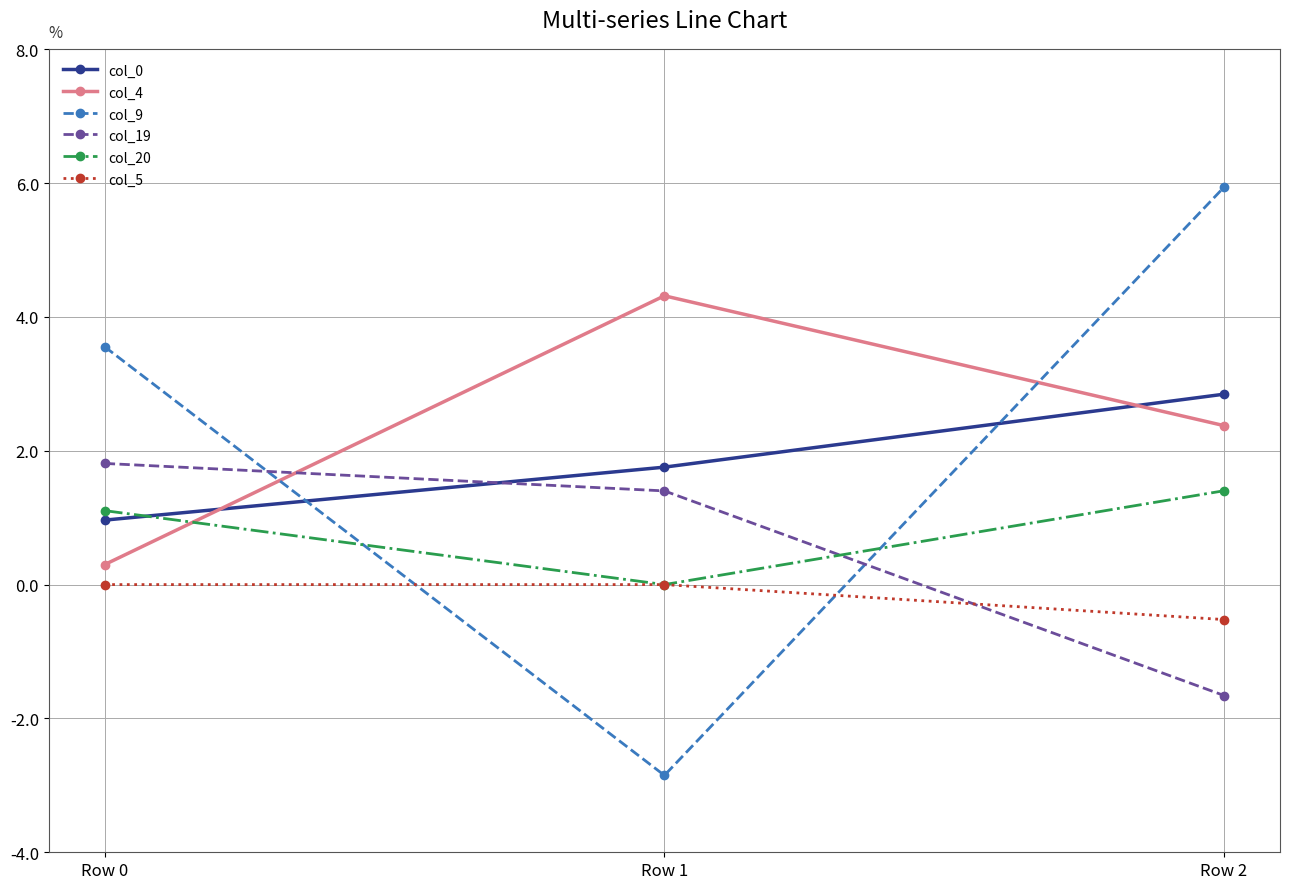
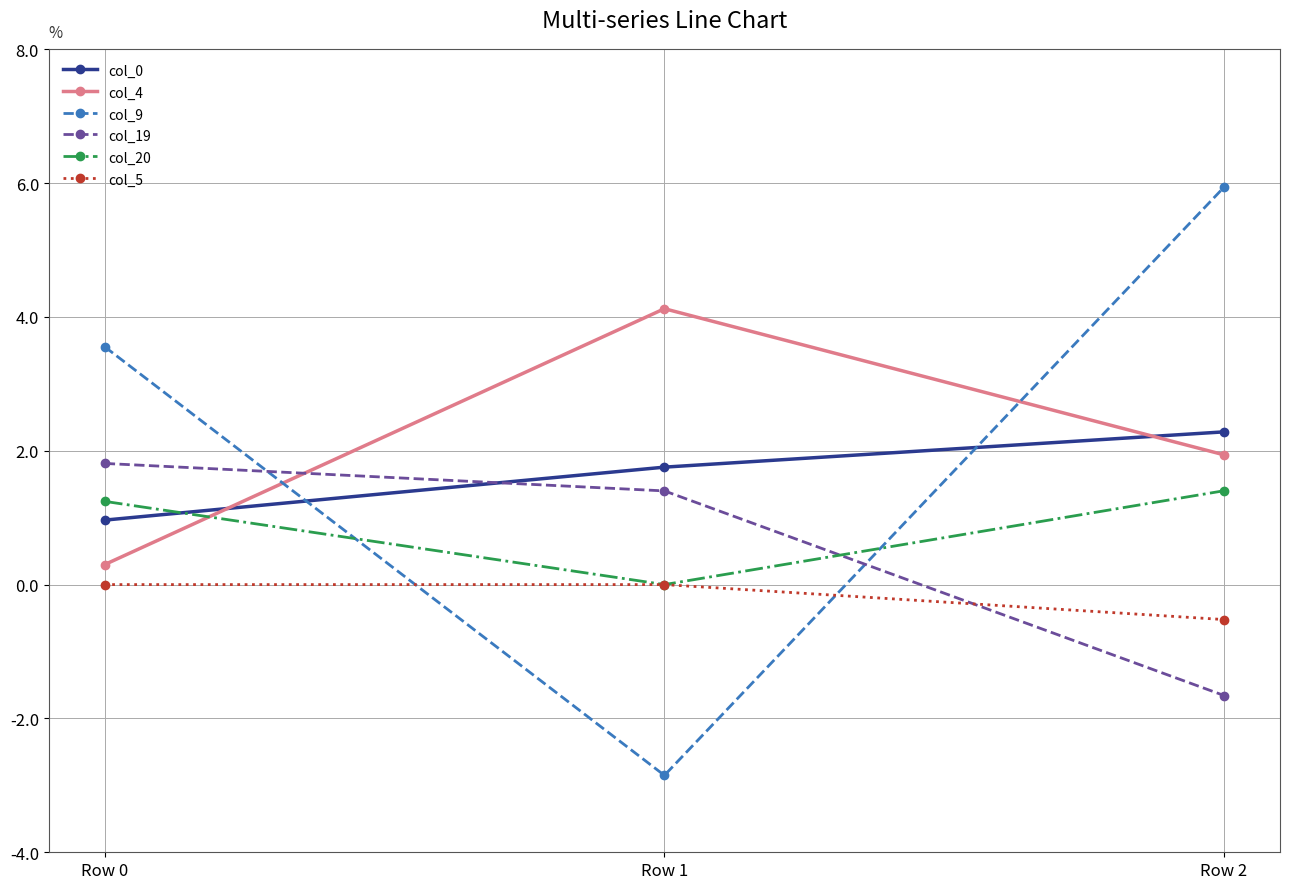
col_20, Row 0: 1.1 -> 1.2
col_4, Row 1: 4.3 -> 4.1
col_0, Row 2: 2.8 -> 2.3
col_4, Row 2: 2.4 -> 1.9
